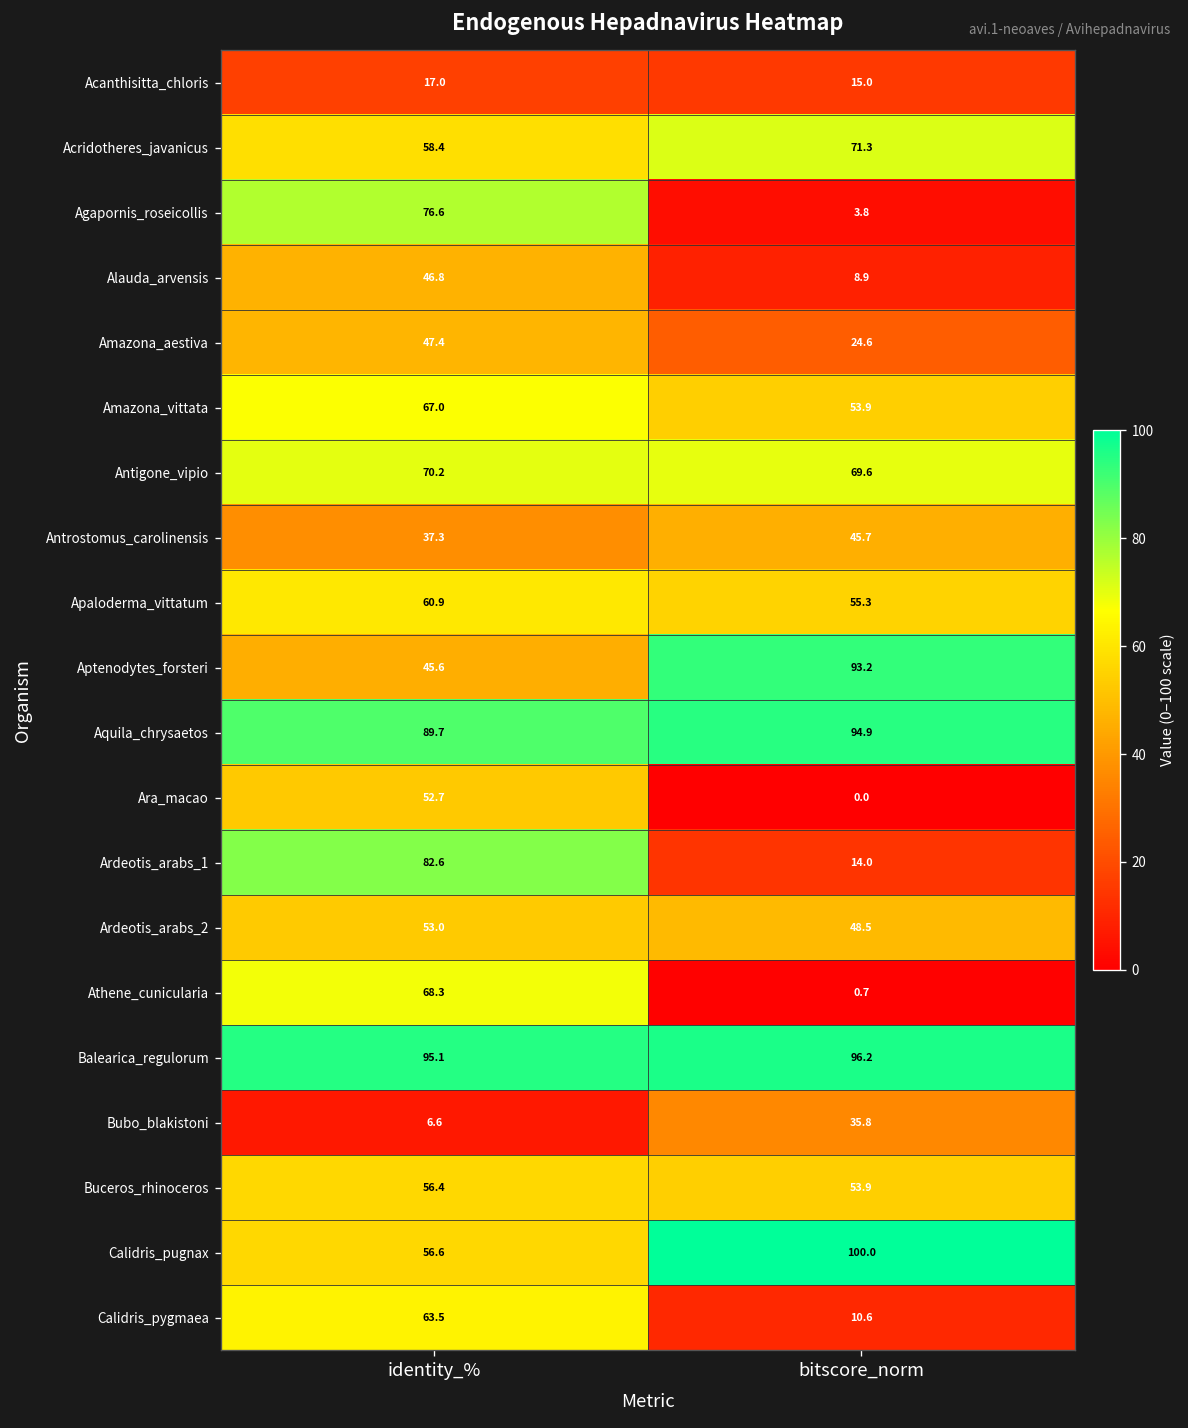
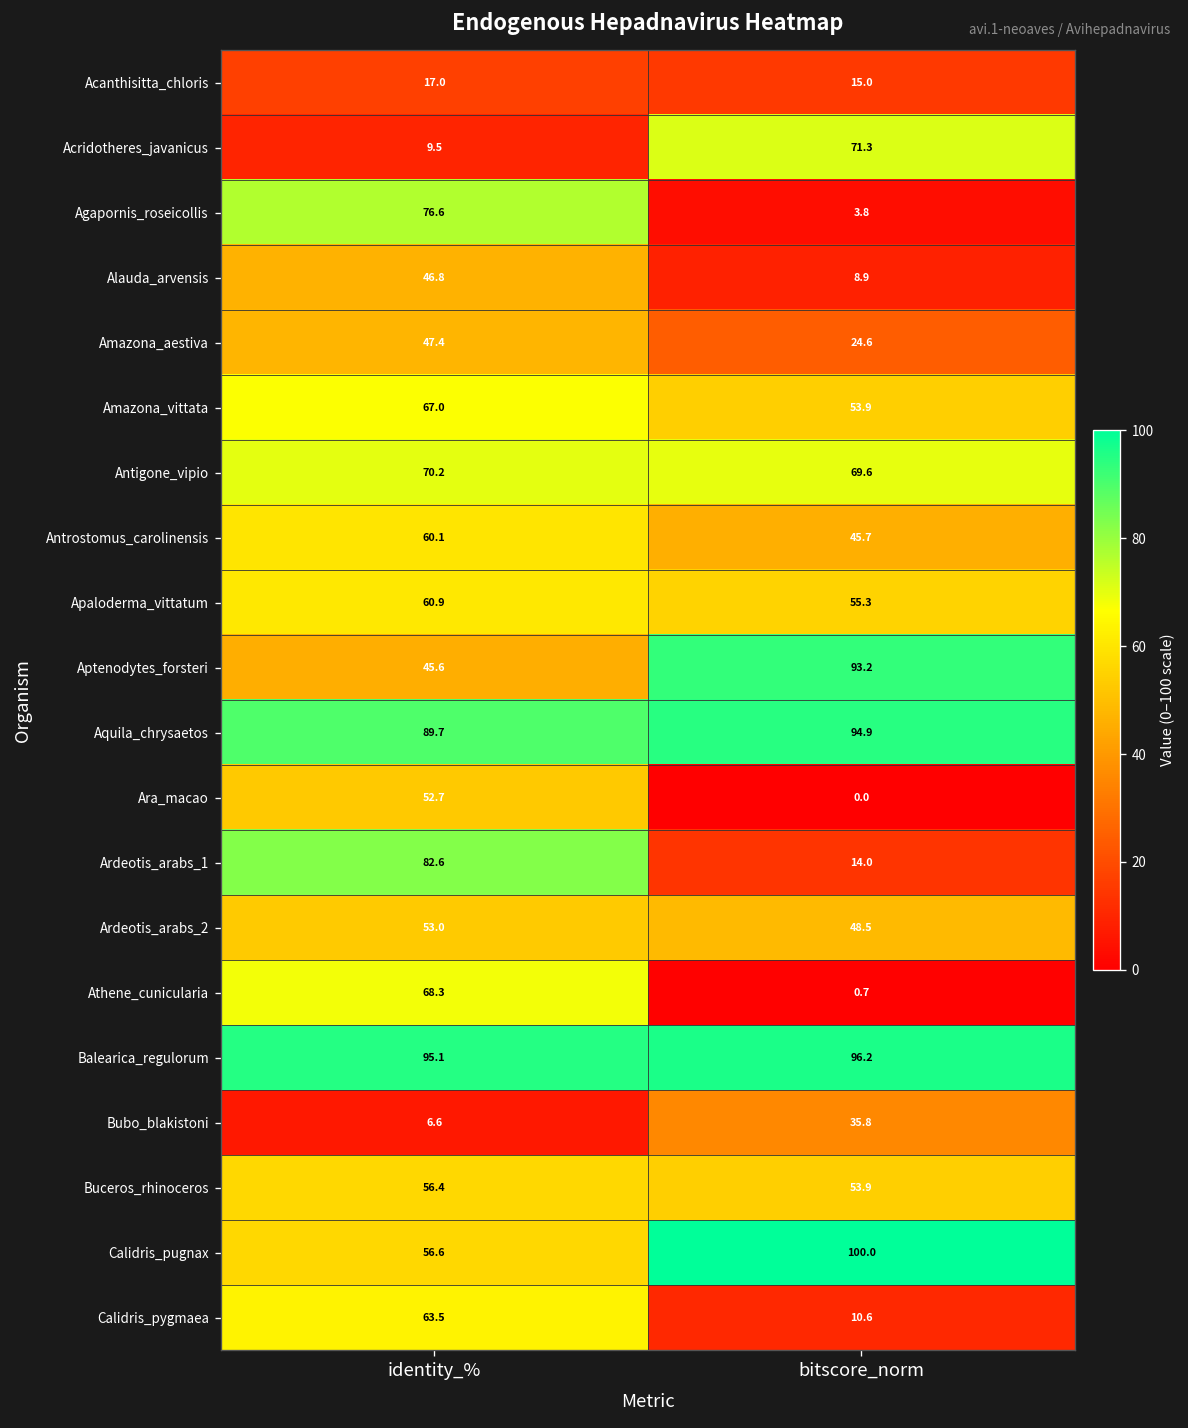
Acridotheres_javanicus, identity_%: 58.4 -> 9.5
Antrostomus_carolinensis, identity_%: 37.3 -> 60.1
